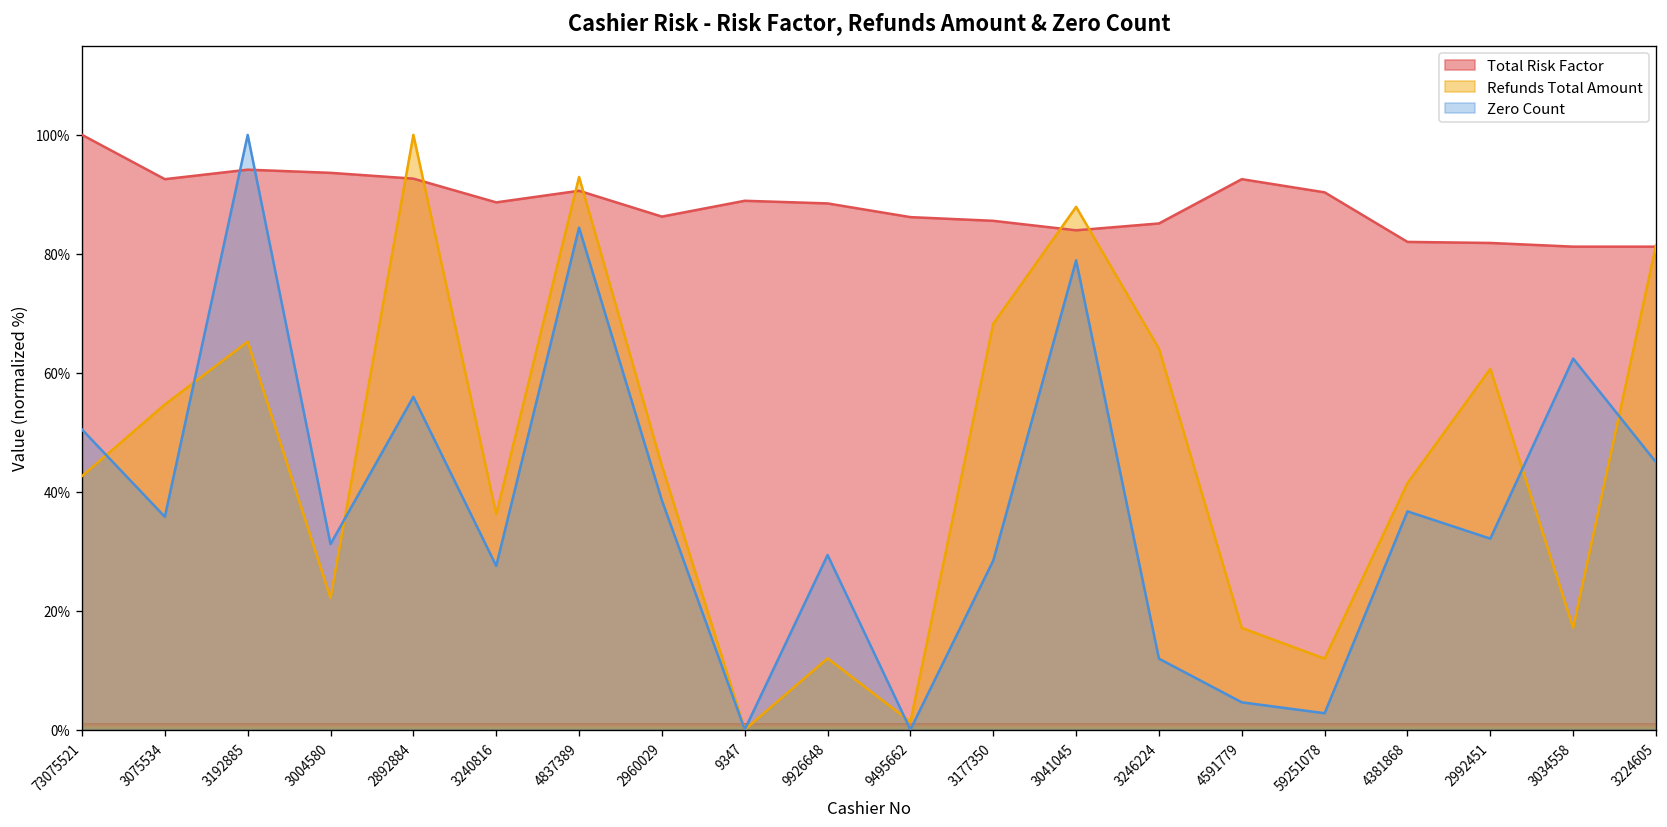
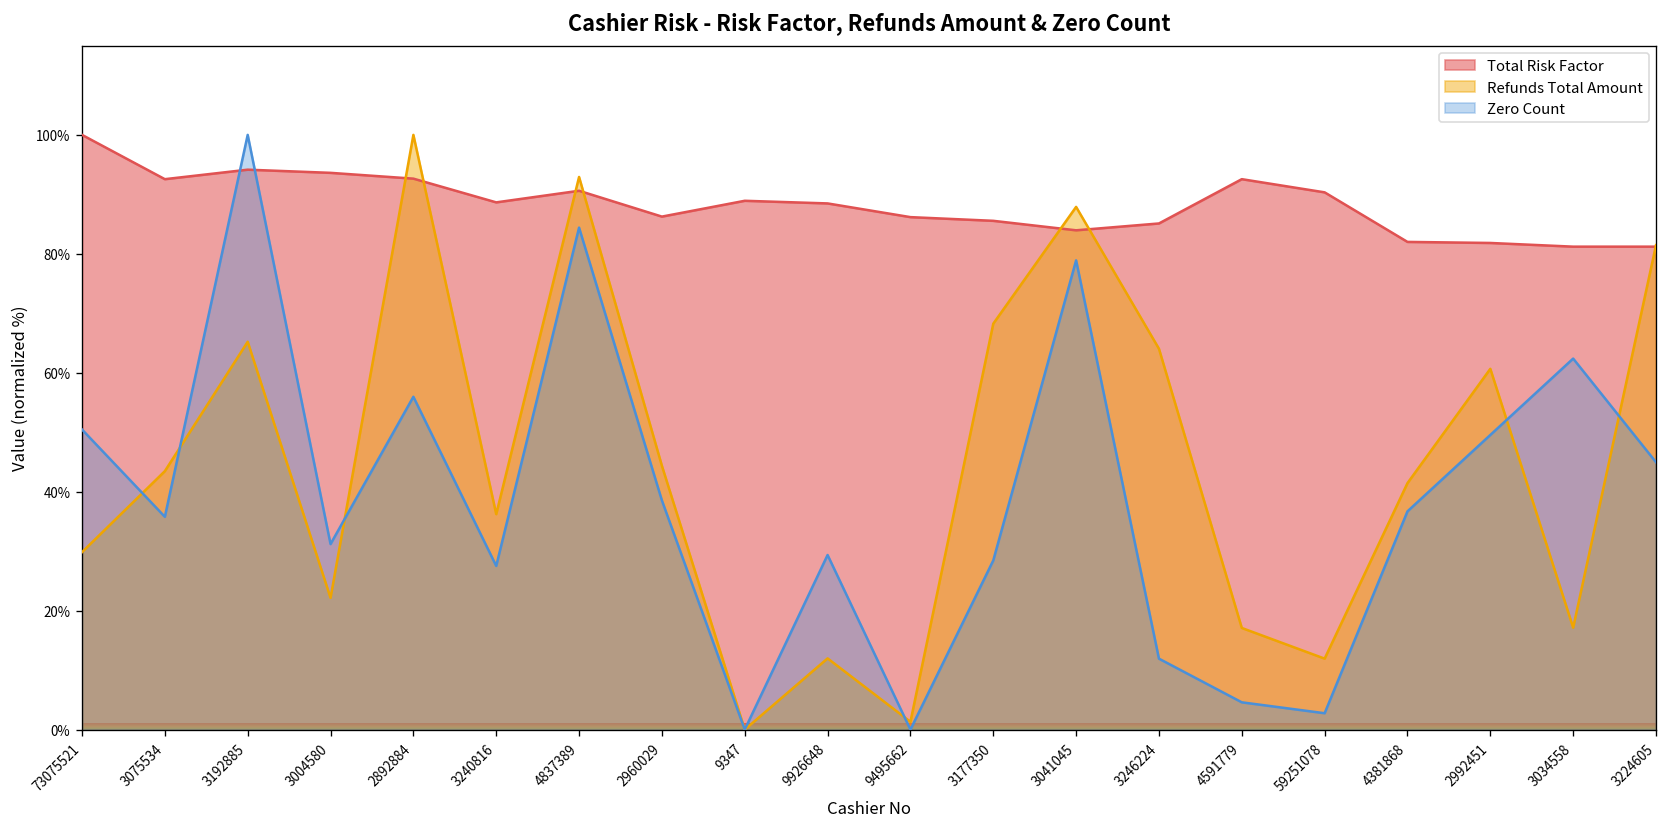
Refunds Total Amount, 73075521: 43% -> 30%
Refunds Total Amount, 3075534: 55% -> 43%
Zero Count, 2992451: 32% -> 50%
